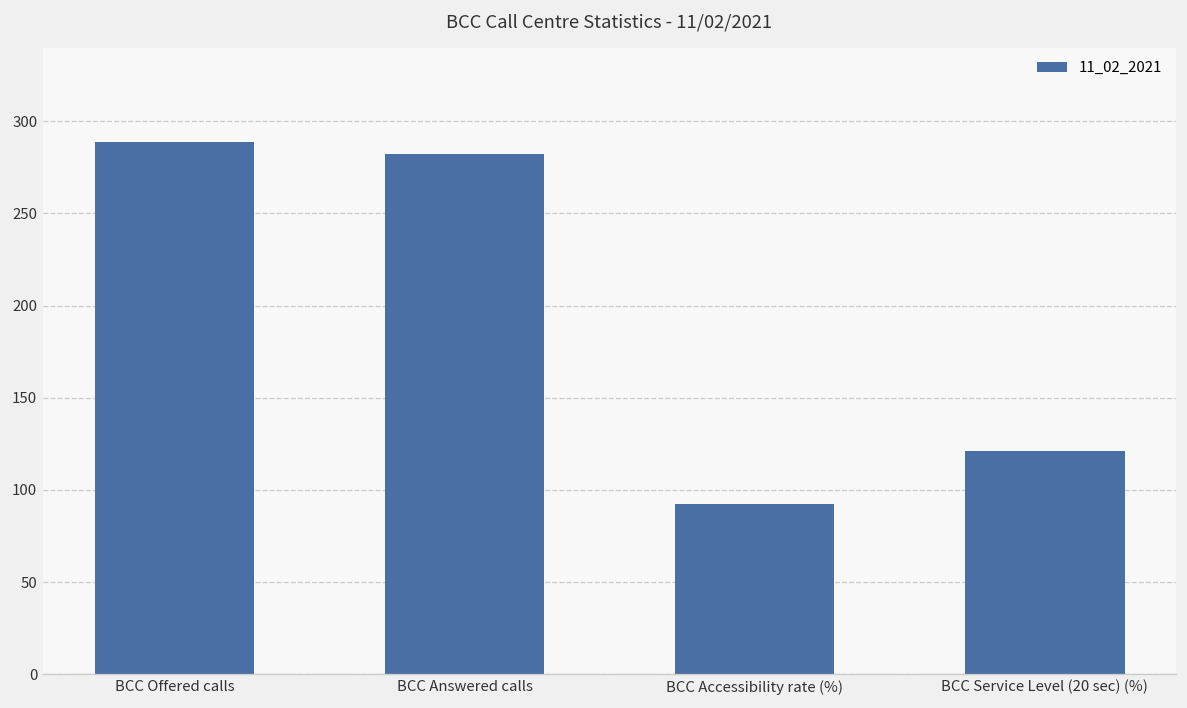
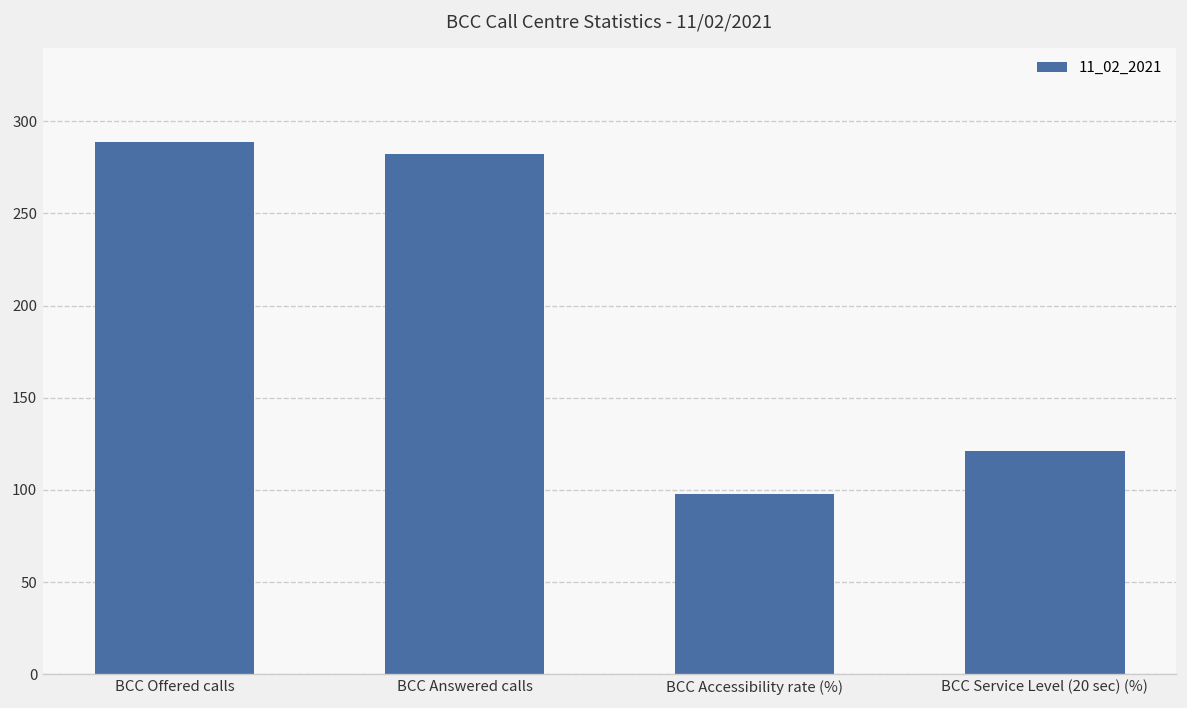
BCC Accessibility rate (%): 92 -> 98
